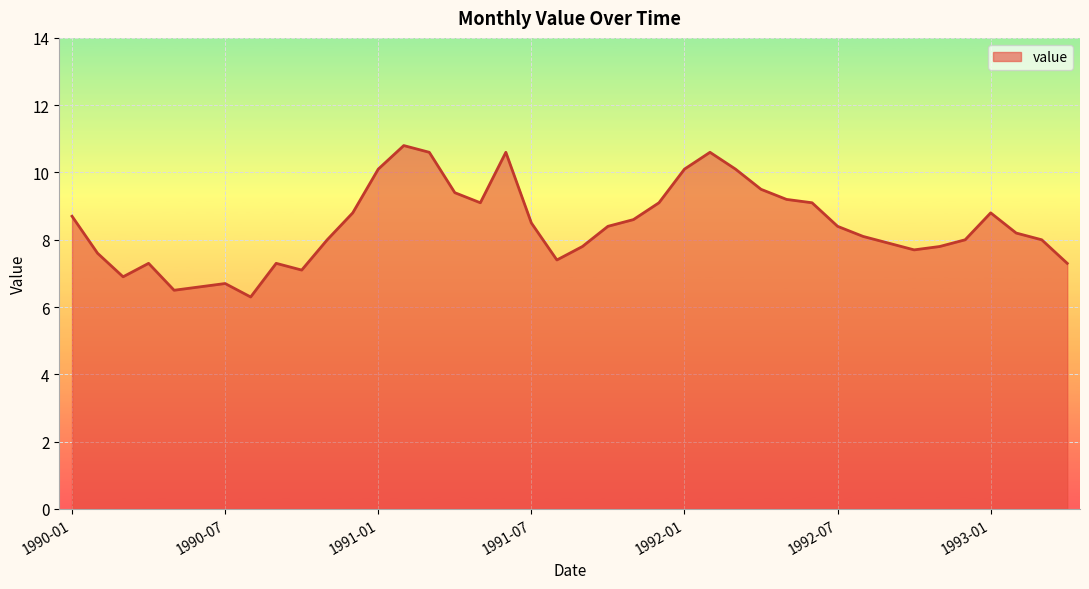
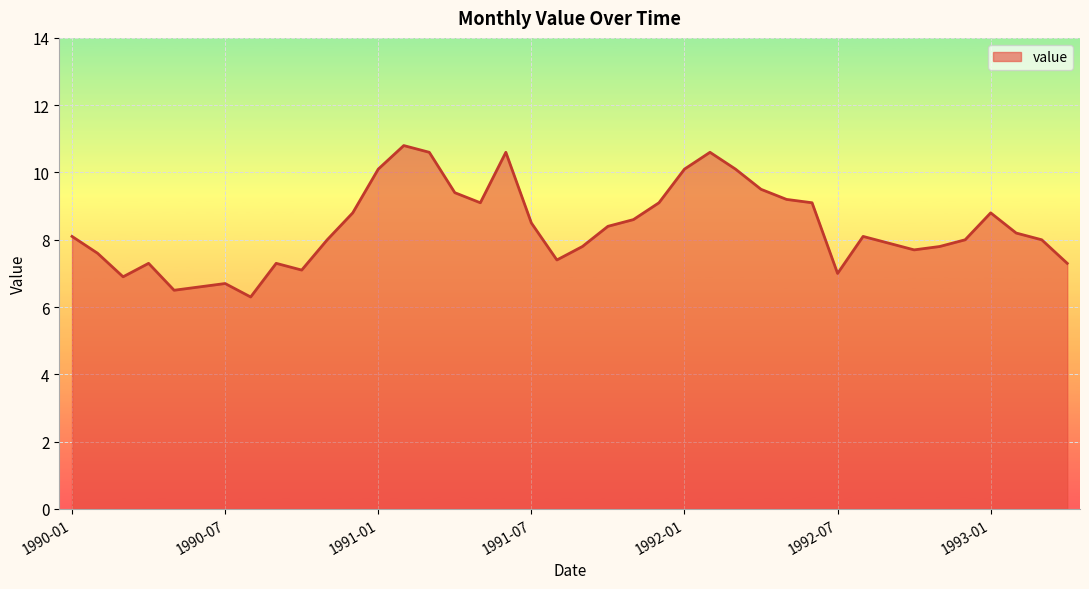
1990-01: 8.7 -> 8.1
1992-07: 8.4 -> 7.0
